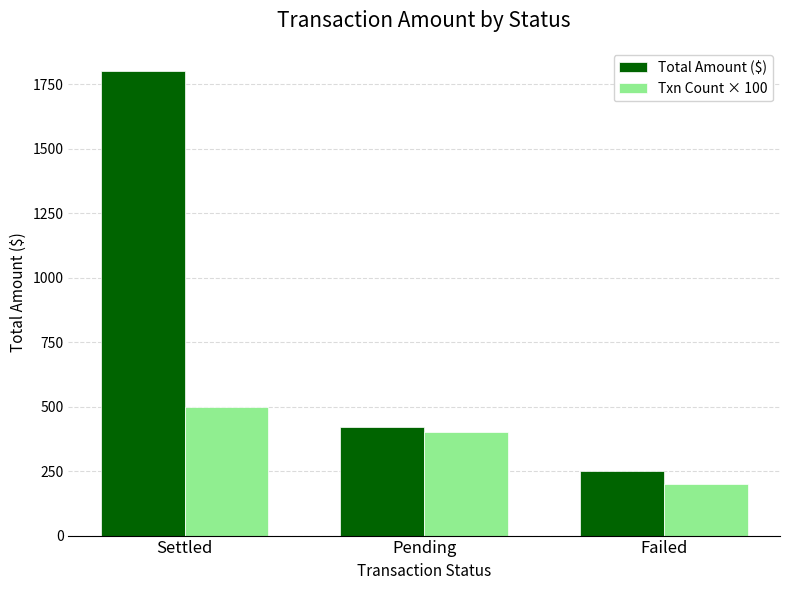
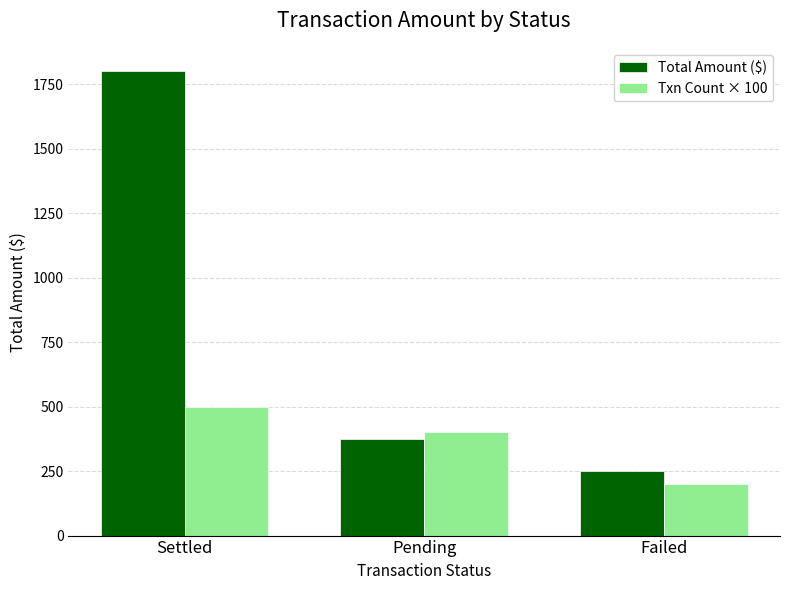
Total Amount ($), Pending: 420 -> 370
